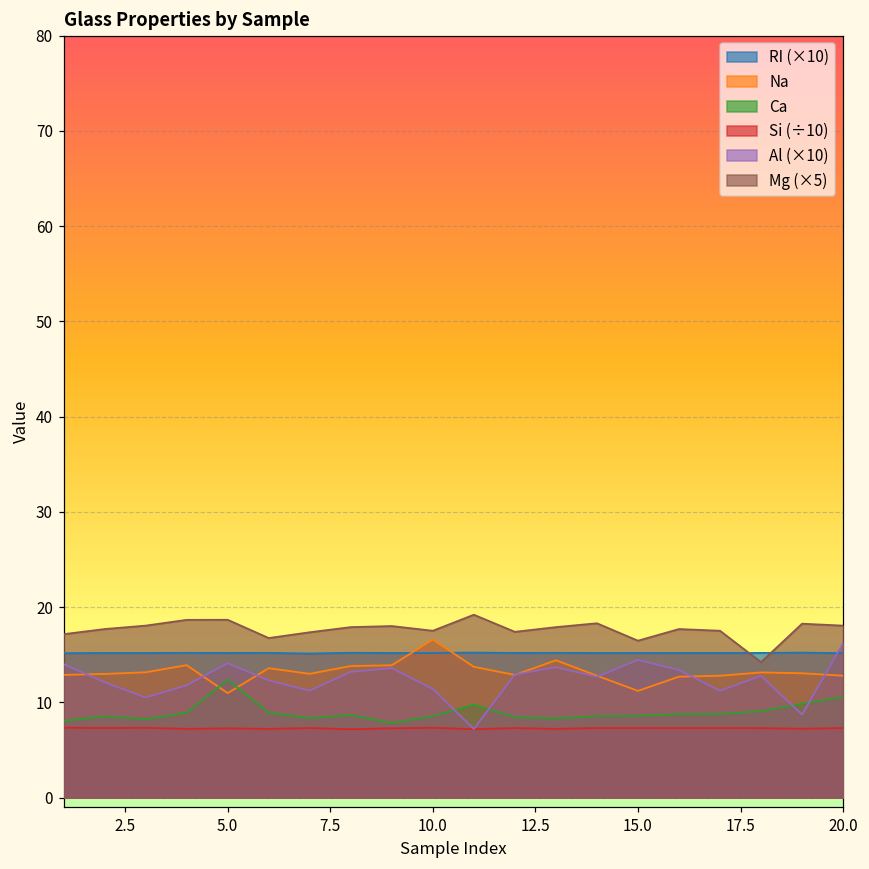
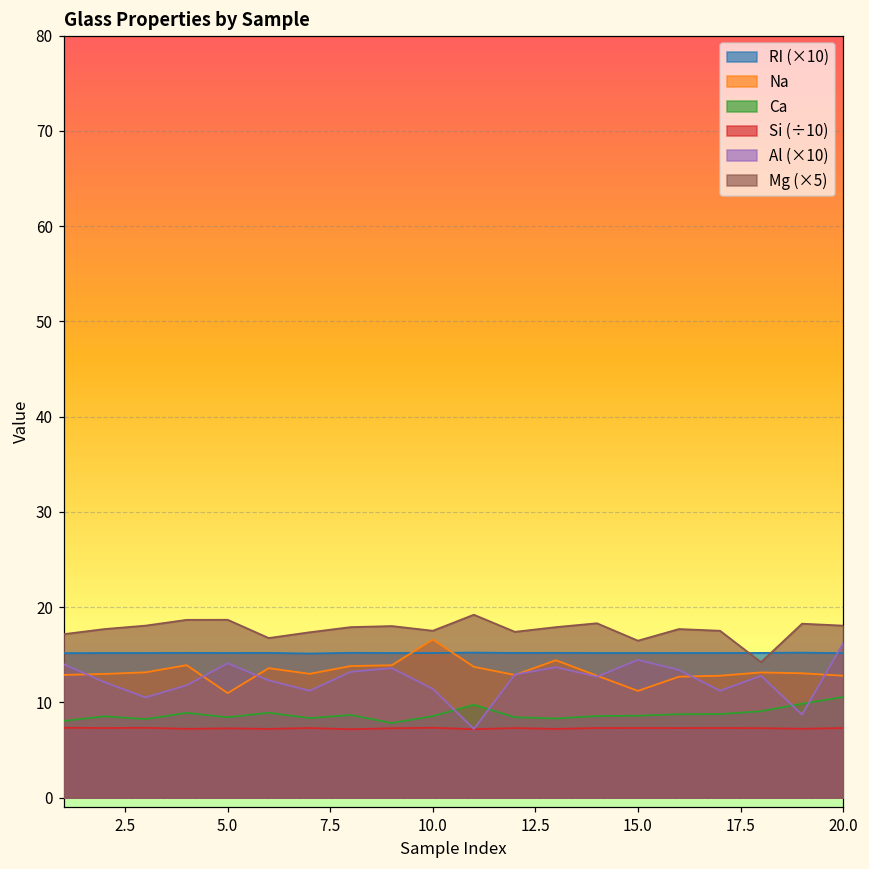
Ca, 5.0: 12 -> 8
